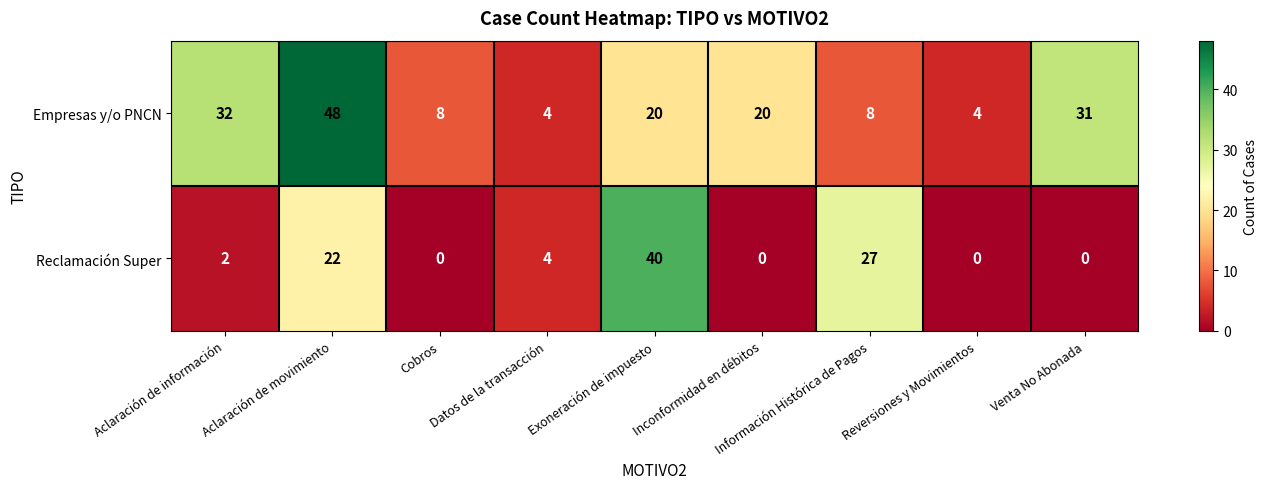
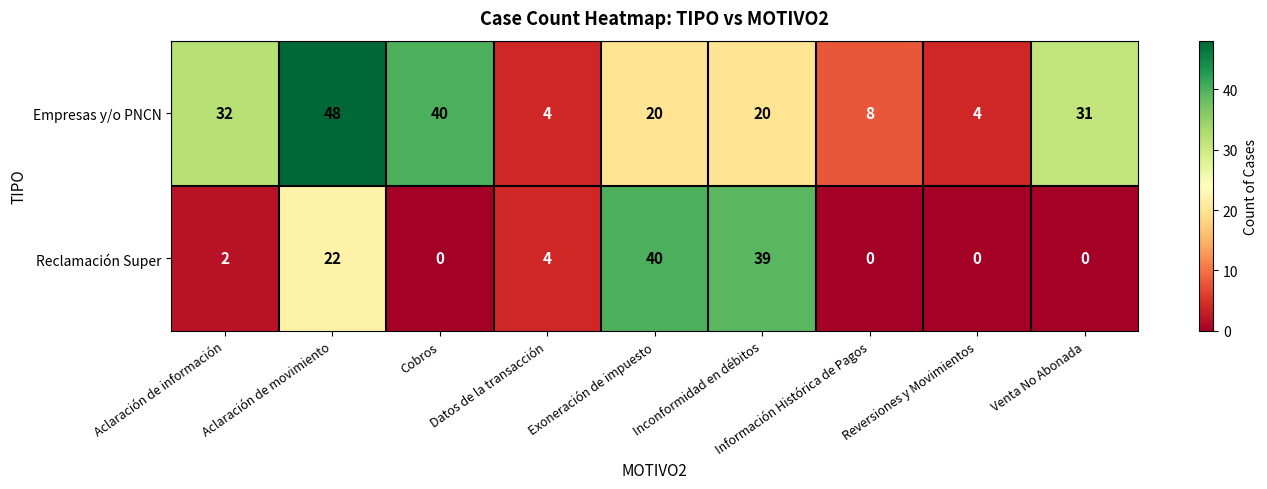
Empresas y/o PNCN, Cobros: 8 -> 40
Reclamación Super, Inconformidad en débitos: 0 -> 39
Reclamación Super, Información Histórica de Pagos: 27 -> 0
